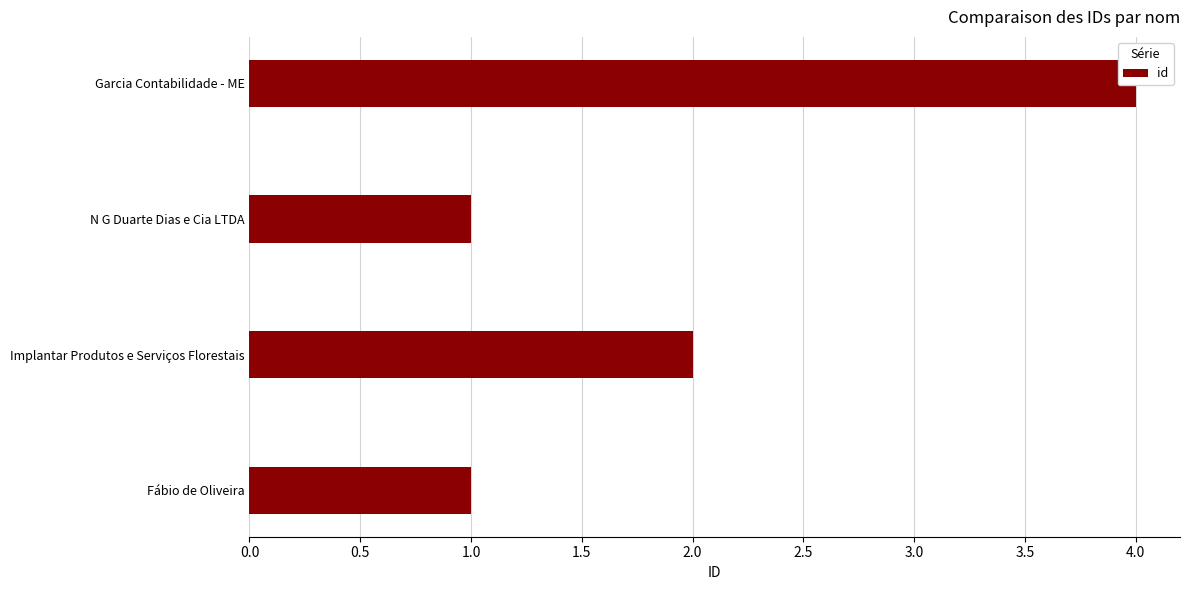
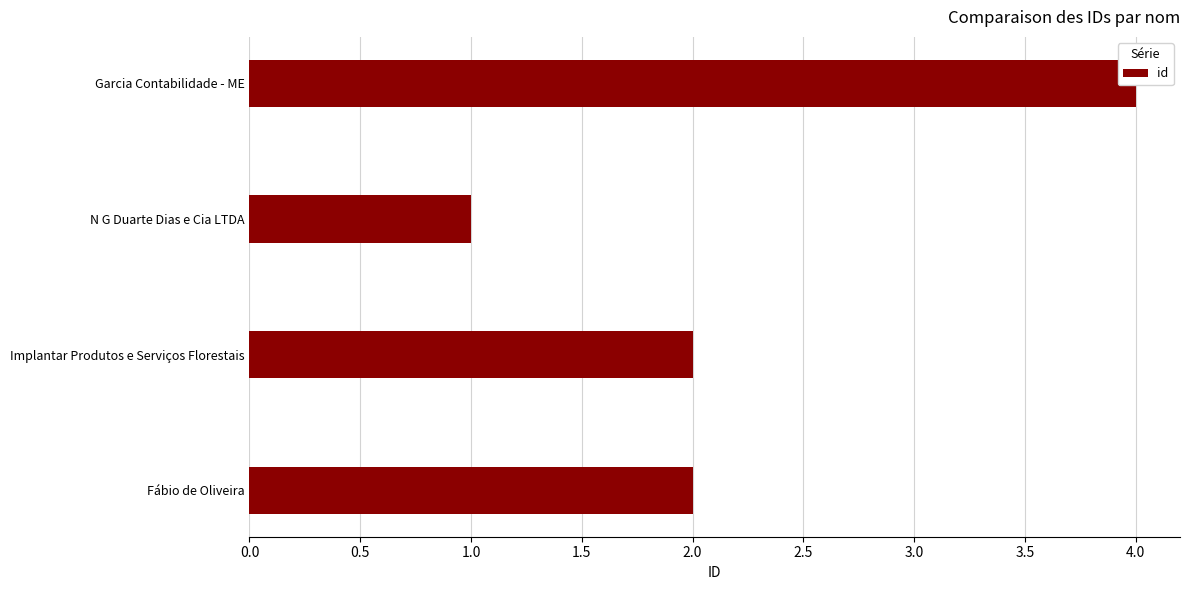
Fábio de Oliveira: 1 -> 2
